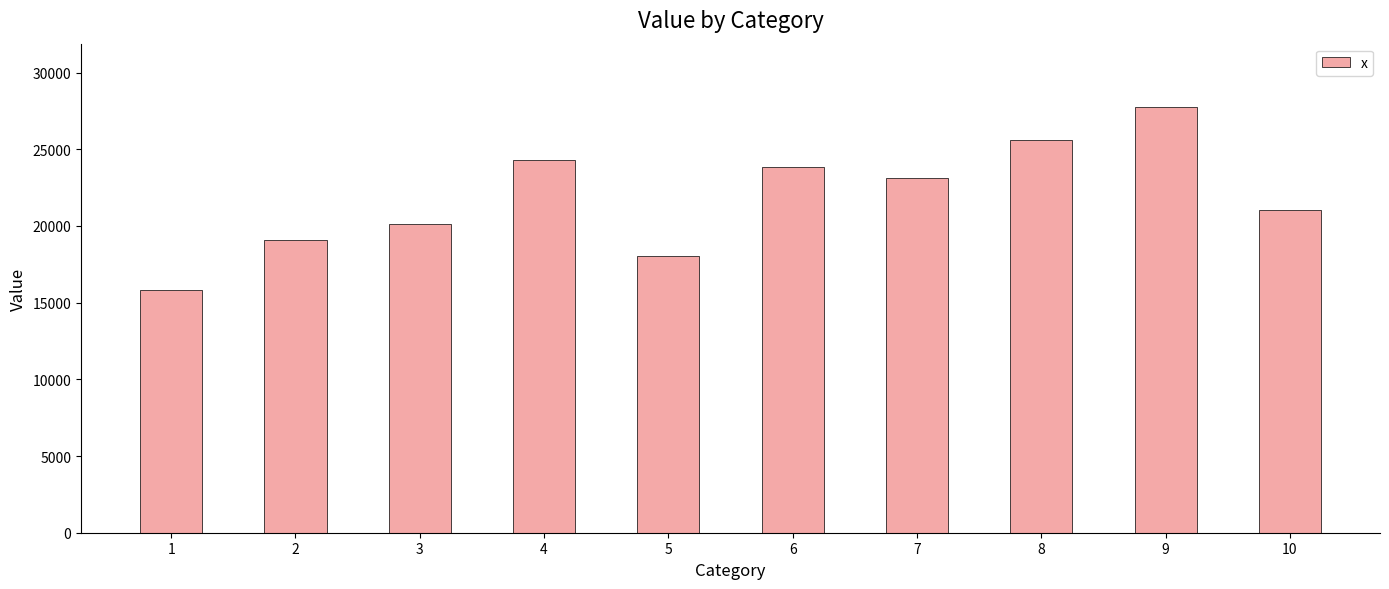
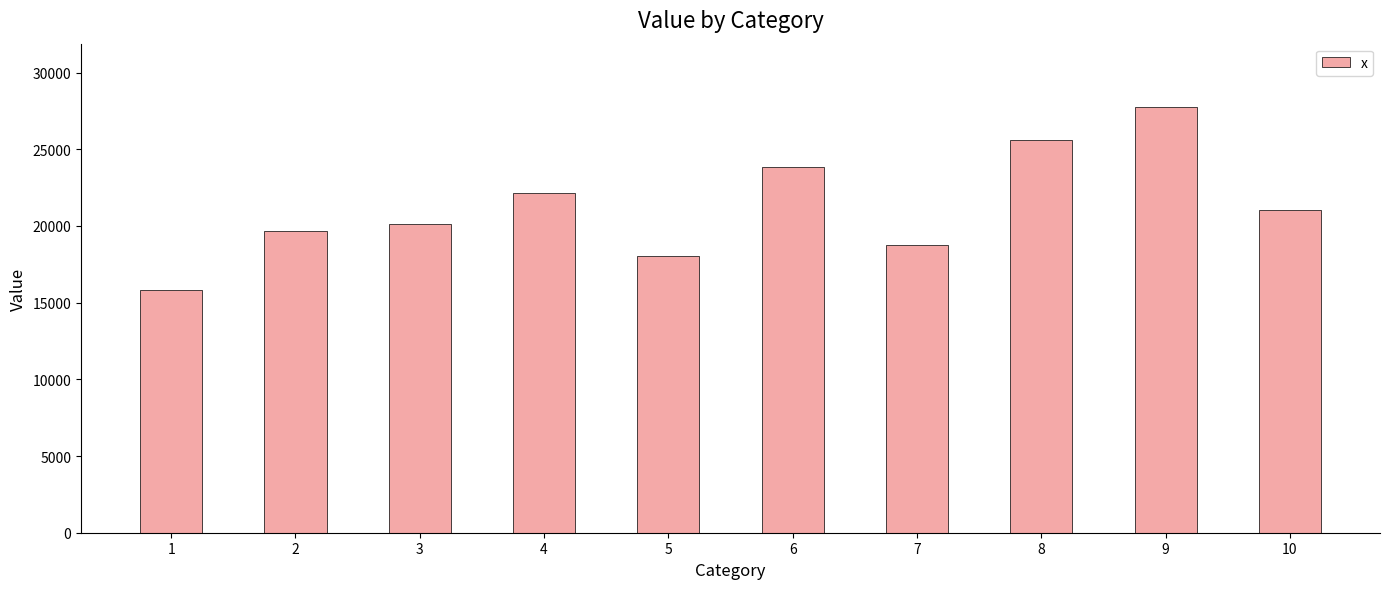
2: 19100 -> 19600
4: 24300 -> 22100
7: 23100 -> 18700
